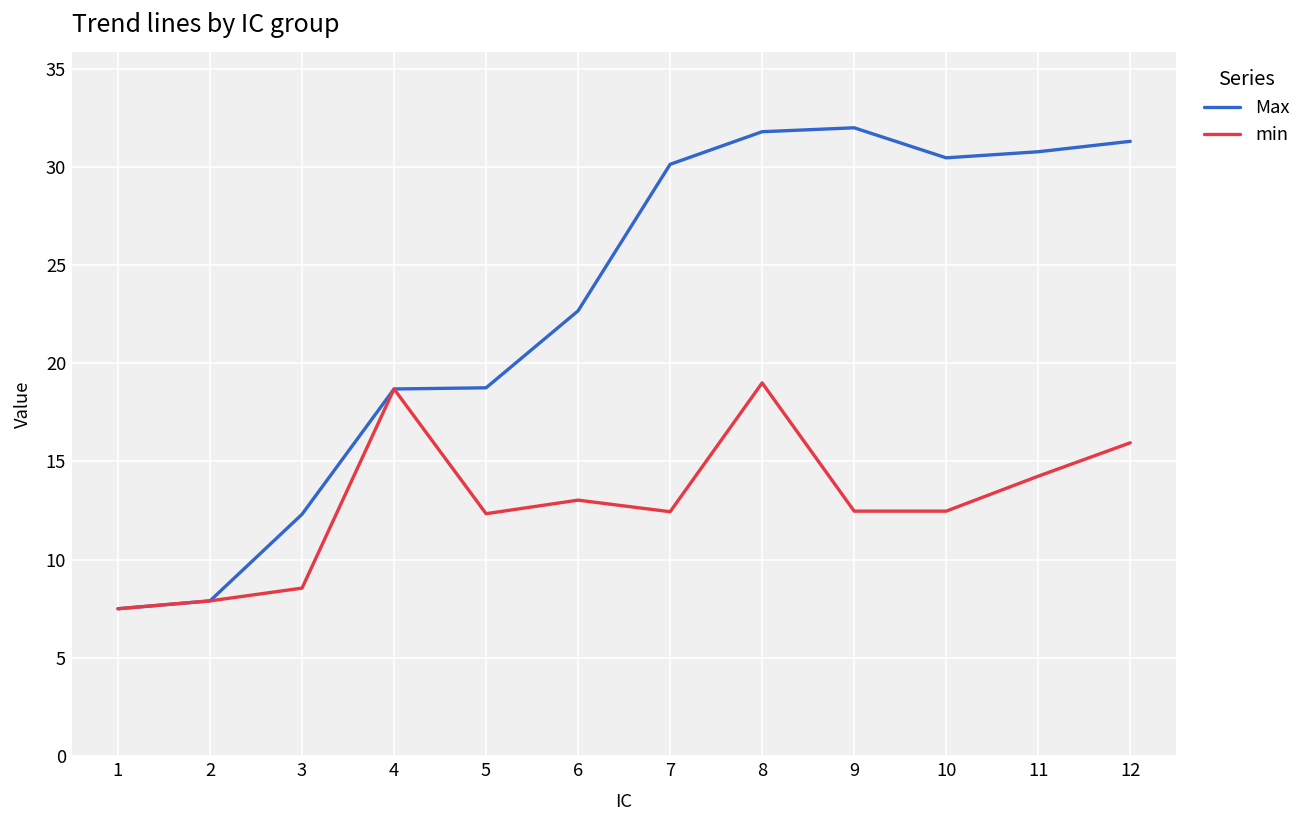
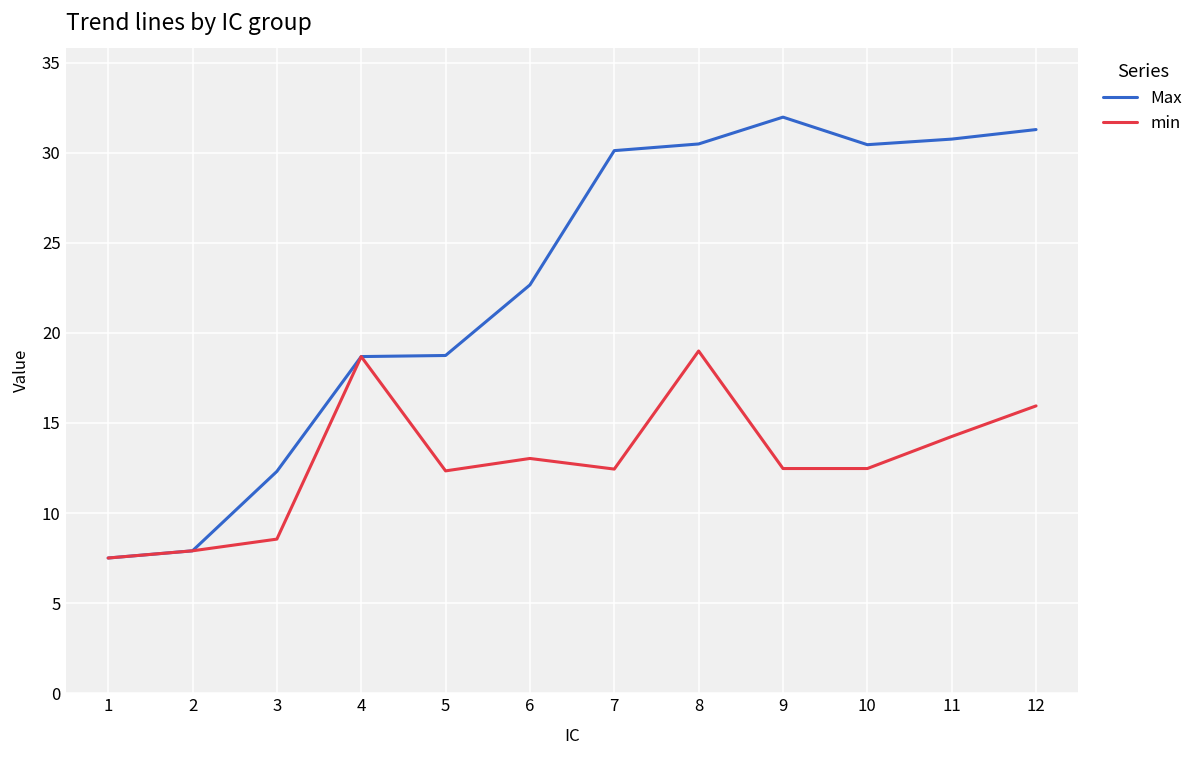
Max, 8: 31.8 -> 30.5
